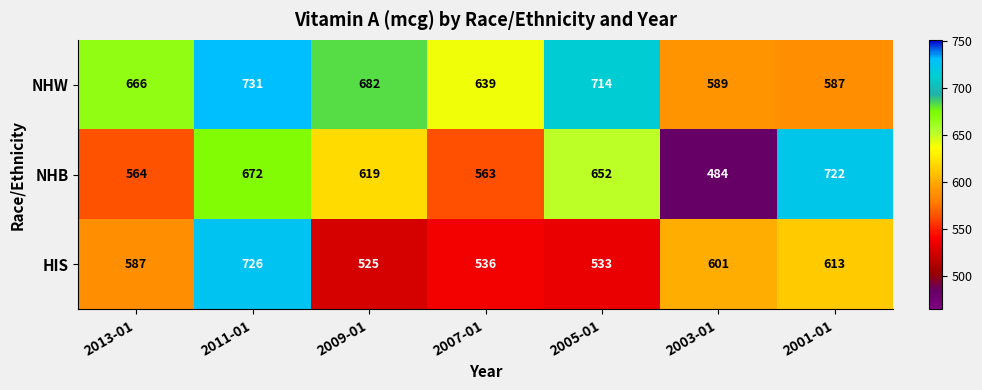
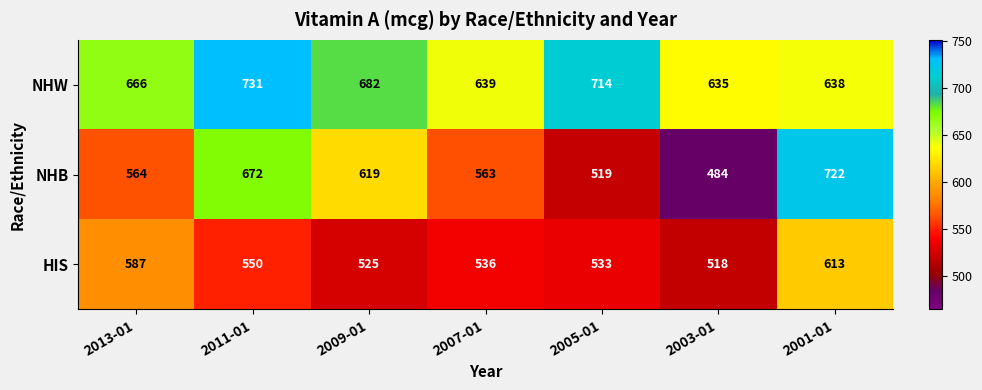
NHW, 2003-01: 589 -> 635
NHW, 2001-01: 587 -> 638
NHB, 2005-01: 652 -> 519
HIS, 2011-01: 726 -> 550
HIS, 2003-01: 601 -> 518
